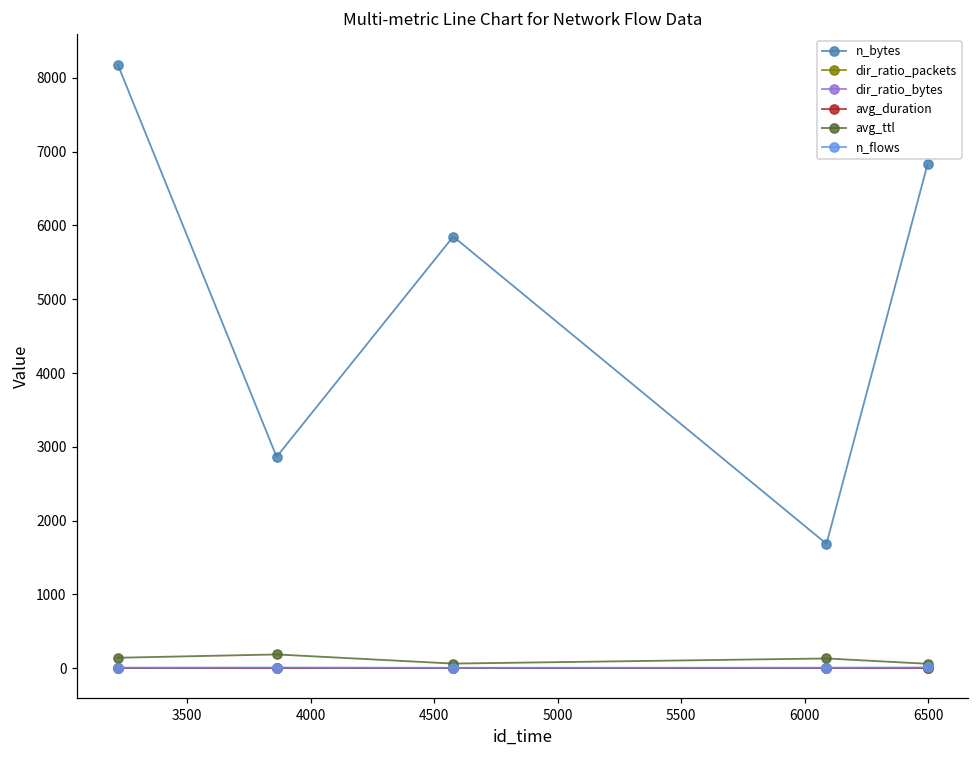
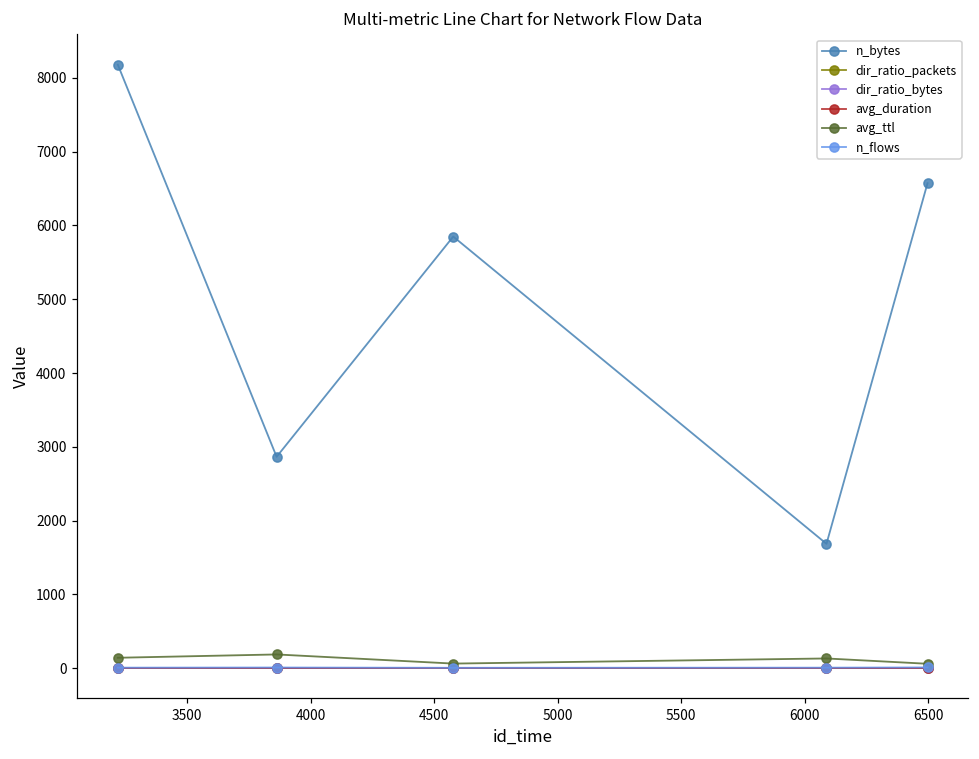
n_bytes, 6500: 6800 -> 6600
